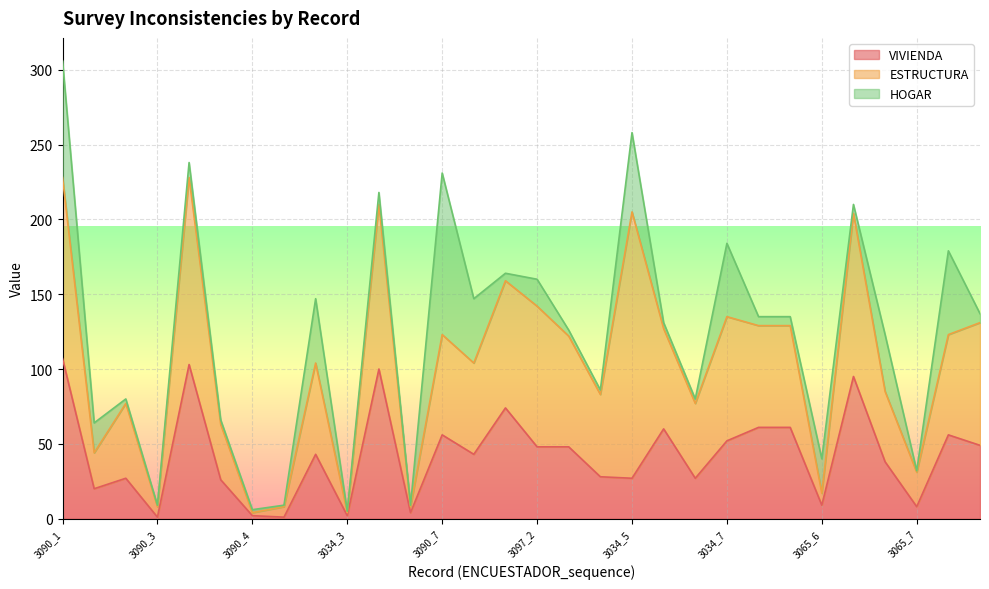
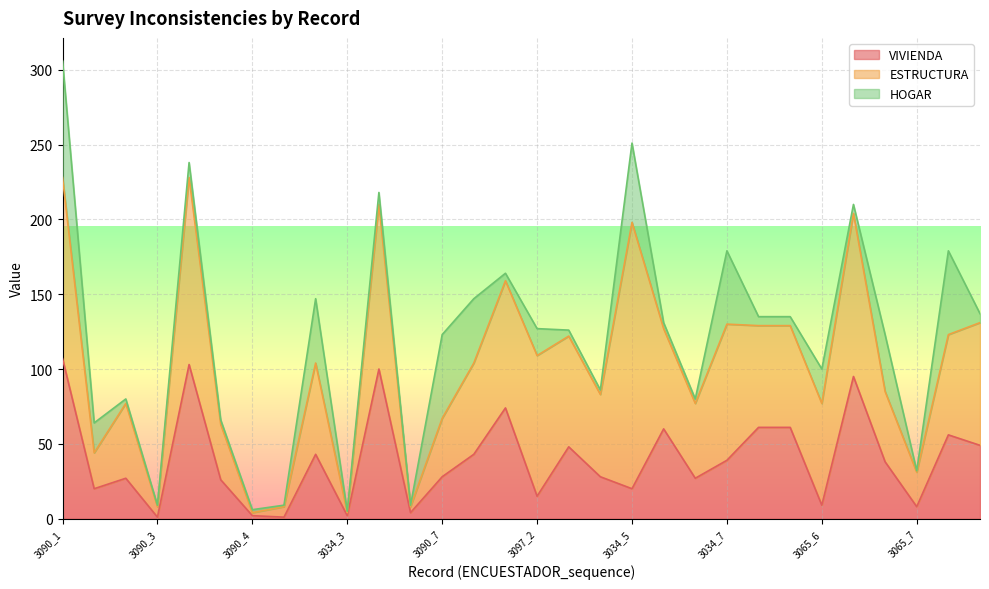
VIVIENDA, 3090_7: 56 -> 28
ESTRUCTURA, 3090_7: 67 -> 39
HOGAR, 3090_7: 108 -> 56
VIVIENDA, 3097_2: 48 -> 15
VIVIENDA, 3034_5: 27 -> 20
VIVIENDA, 3034_7: 52 -> 39
ESTRUCTURA, 3034_7: 83 -> 91
ESTRUCTURA, 3065_6: 8 -> 68
